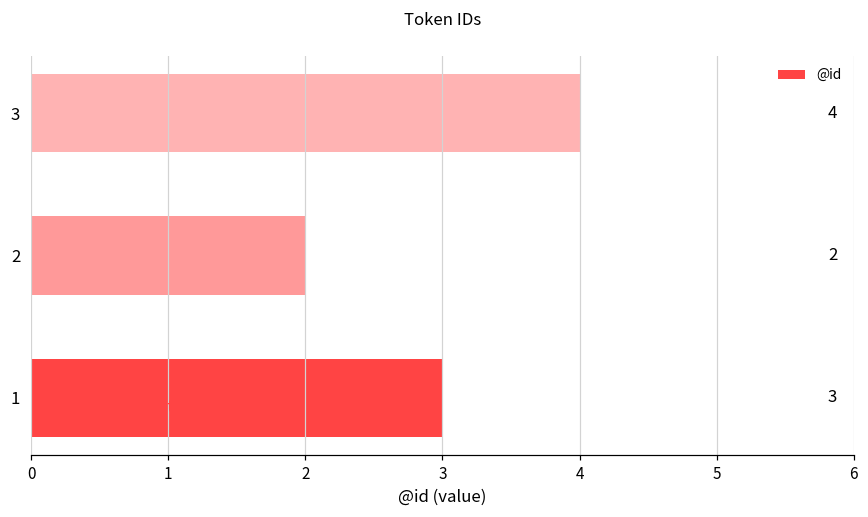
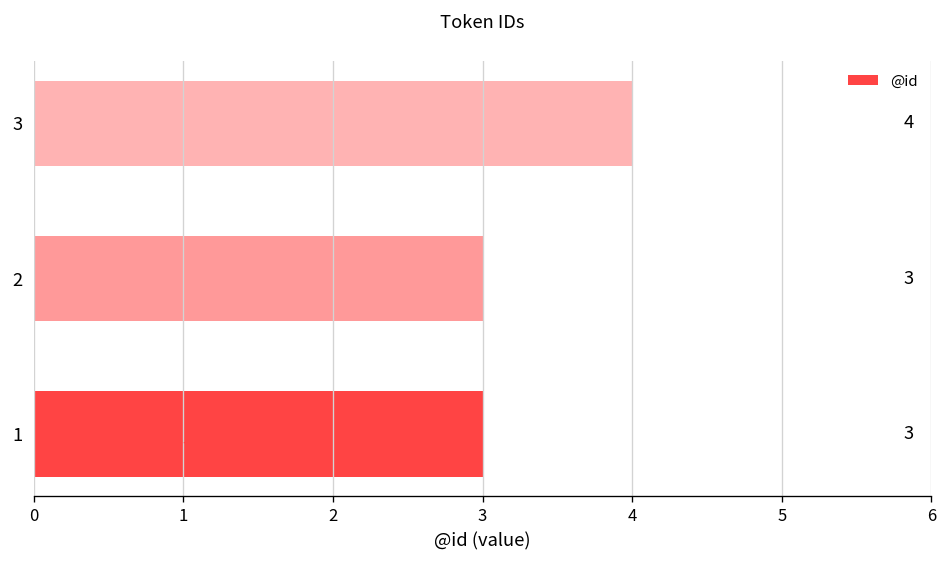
2: 2 -> 3
